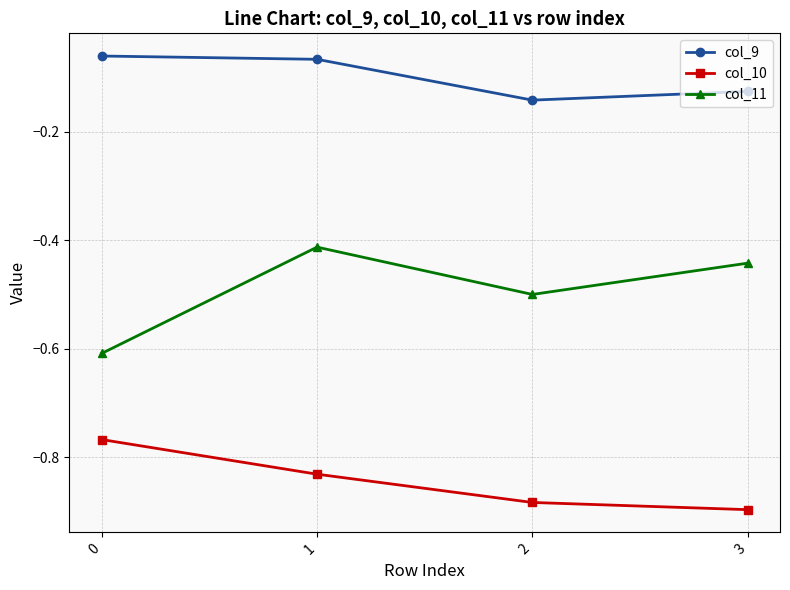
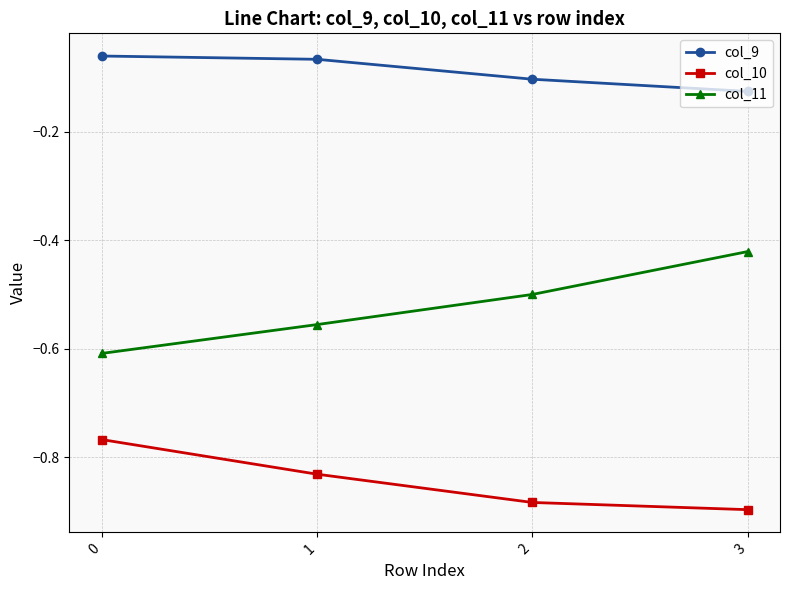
col_11, 1: -0.41 -> -0.56
col_9, 2: -0.14 -> -0.10
col_11, 3: -0.44 -> -0.42
